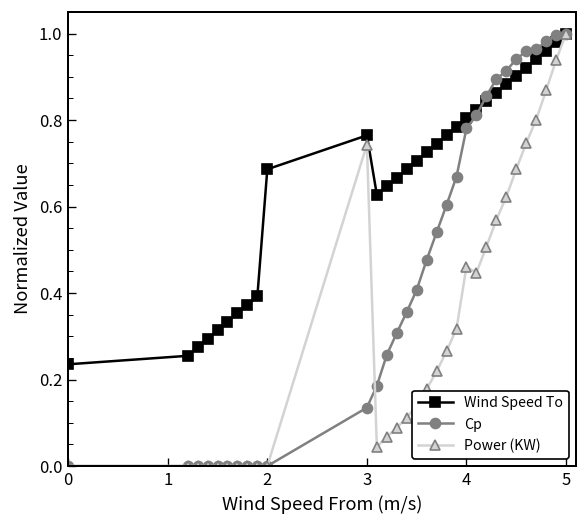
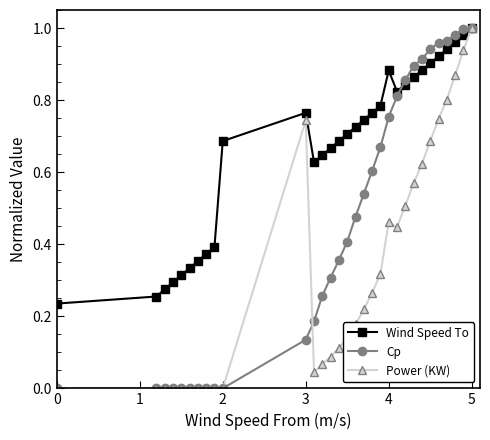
Wind Speed To, 4: 0.80 -> 0.88
Cp, 4: 0.78 -> 0.75
